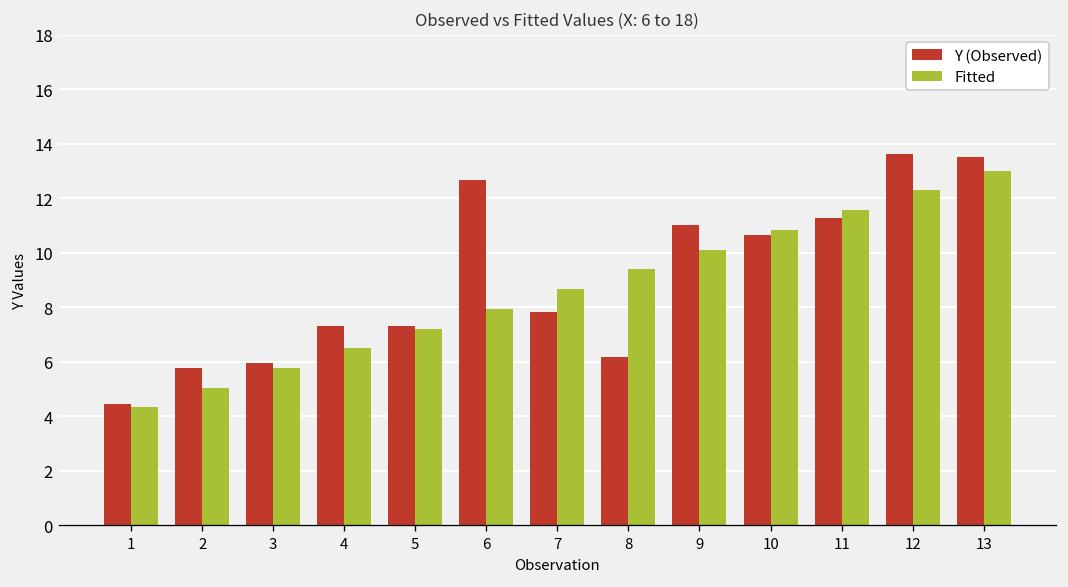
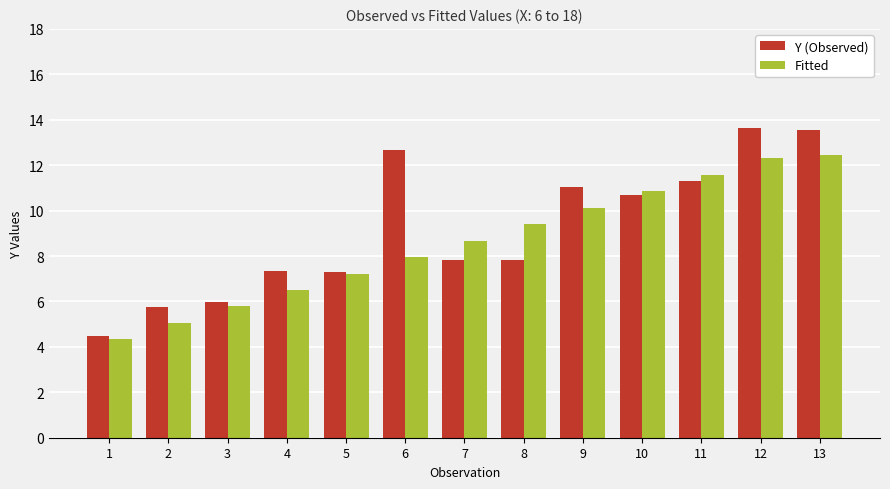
Y (Observed), 8: 6.2 -> 7.8
Fitted, 13: 13.0 -> 12.4
